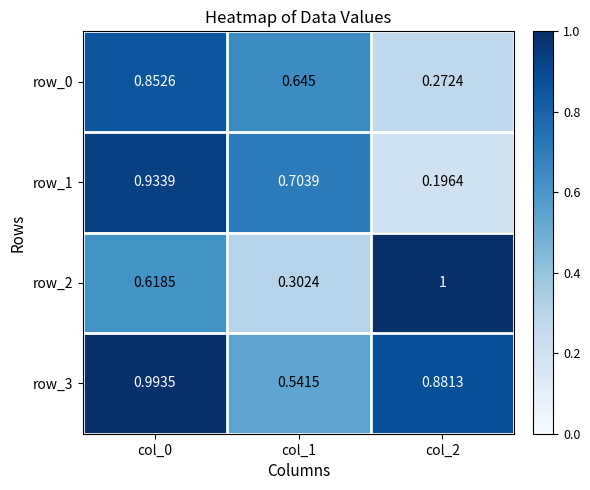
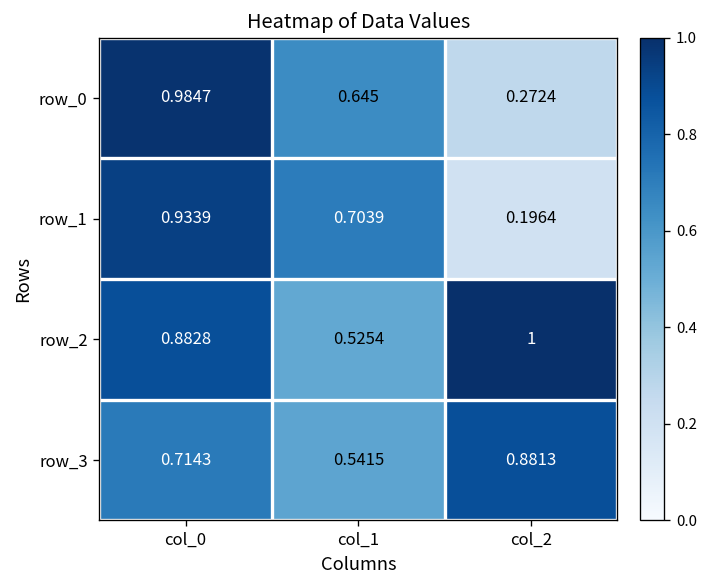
row_0, col_0: 0.8526 -> 0.9847
row_2, col_0: 0.6185 -> 0.8828
row_2, col_1: 0.3024 -> 0.5254
row_3, col_0: 0.9935 -> 0.7143
